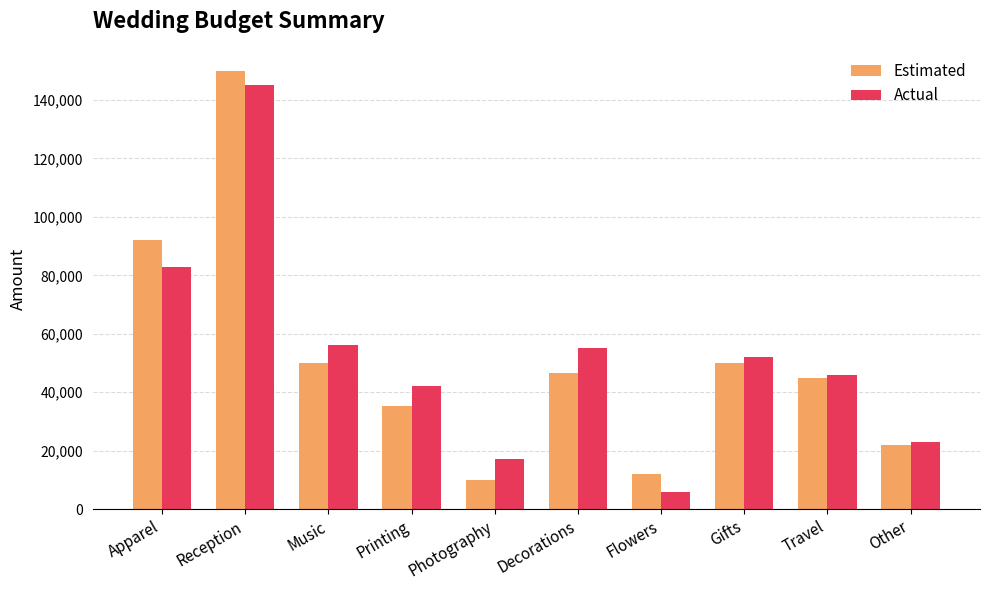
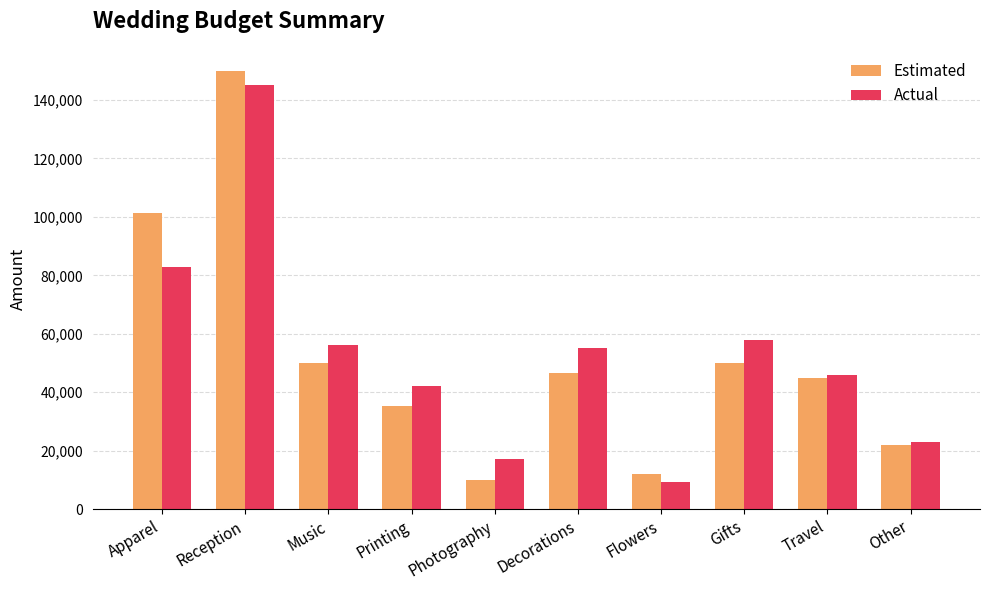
Estimated, Apparel: 92,000 -> 101,000
Actual, Flowers: 6,000 -> 9,000
Actual, Gifts: 52,000 -> 58,000
